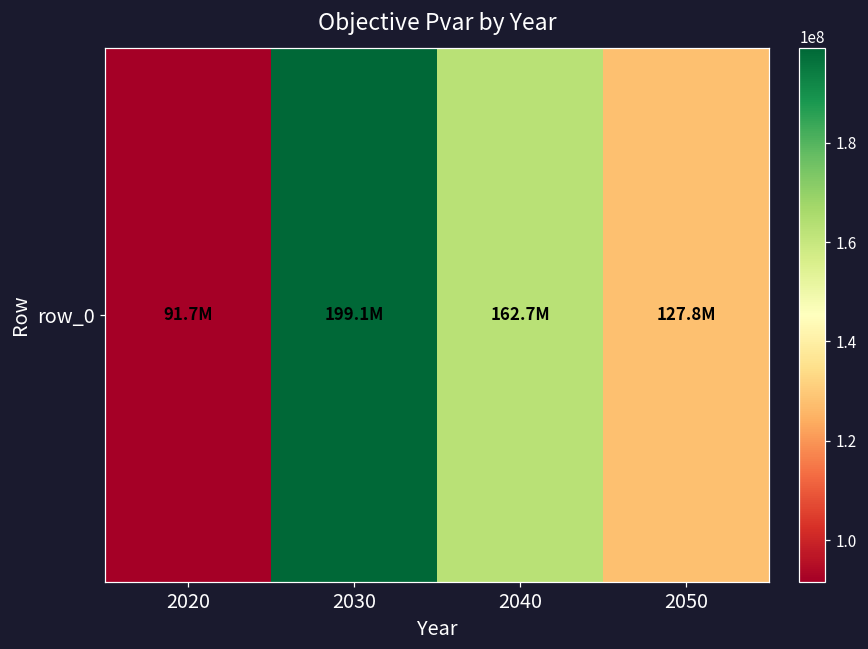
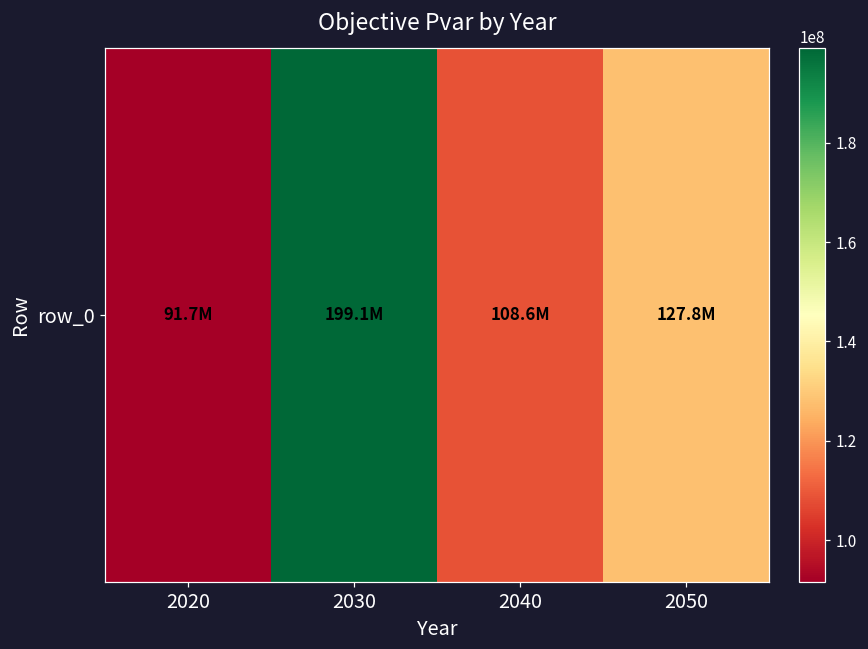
row_0, 2040: 162.7M -> 108.6M
